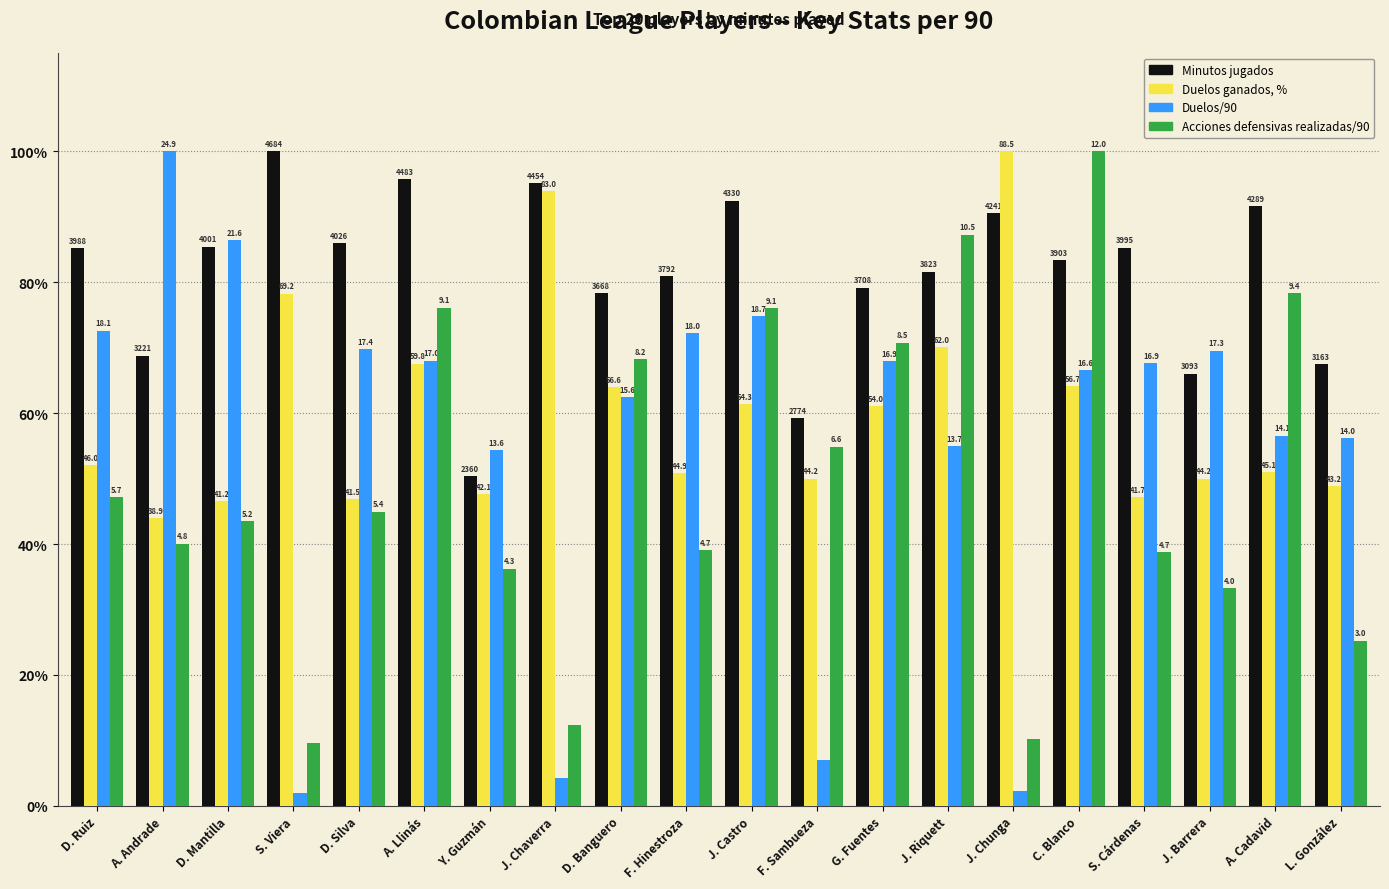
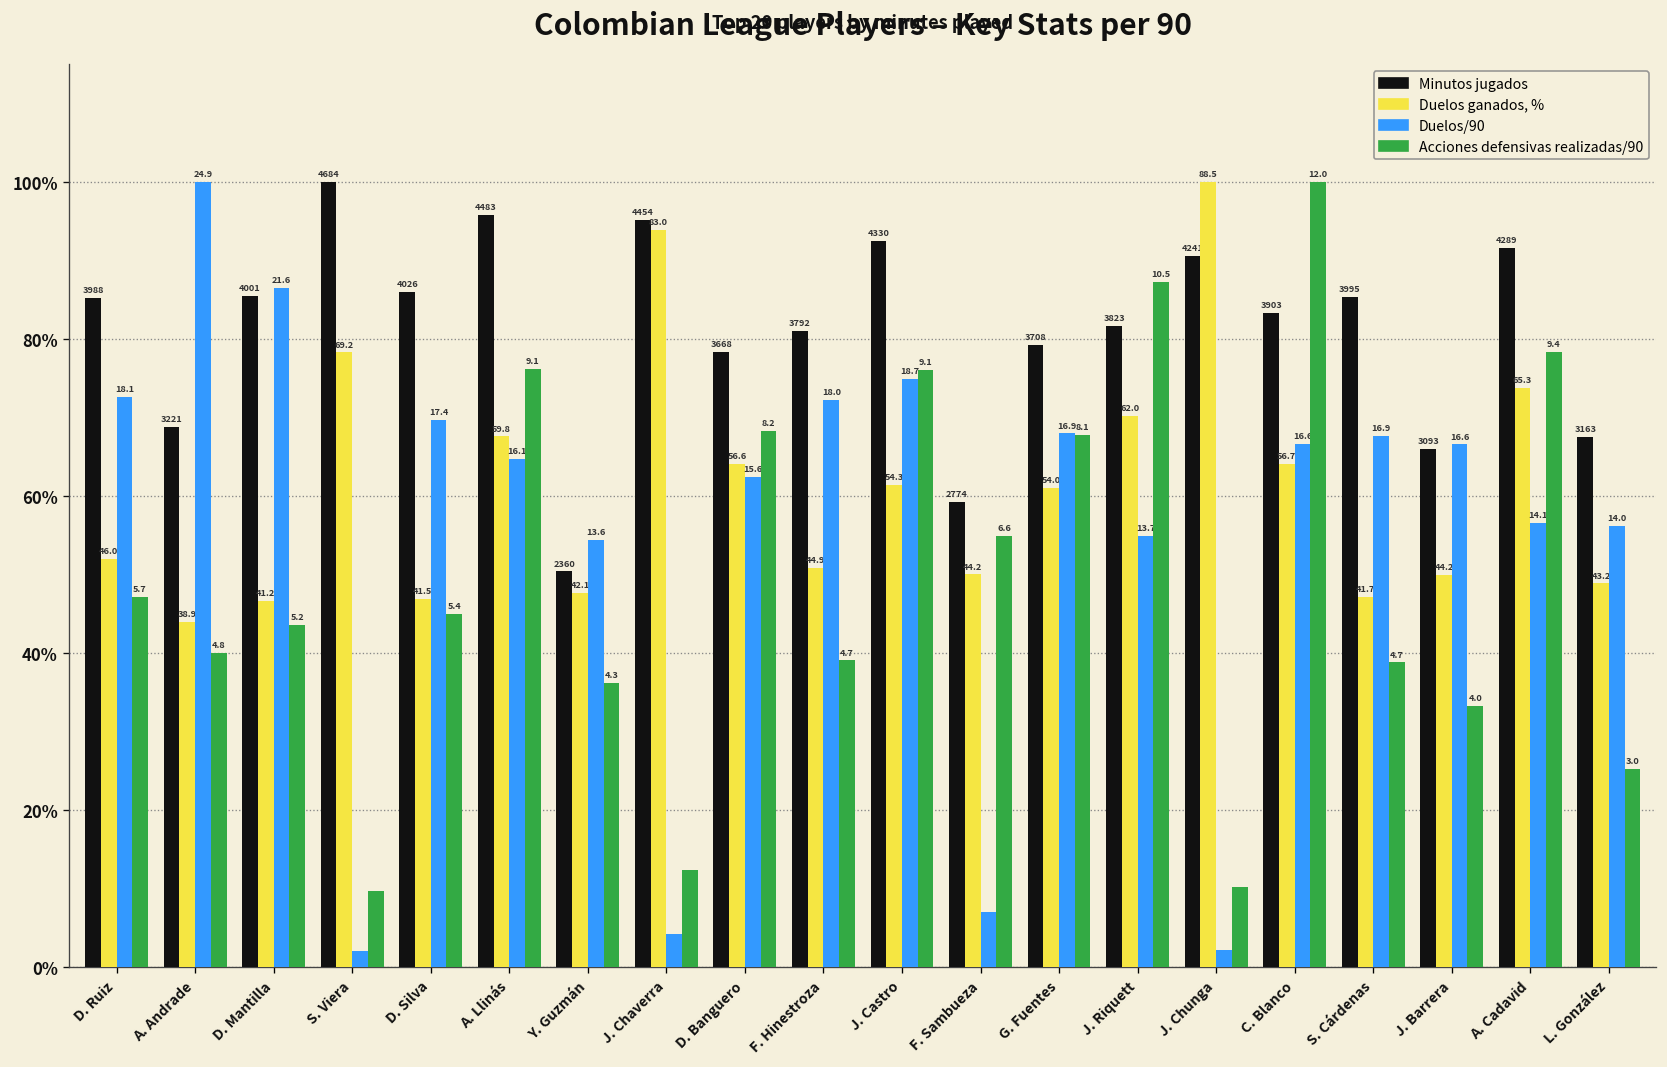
Duelos/90, A. Llinás: 17.0 -> 16.1
Acciones defensivas realizadas/90, G. Fuentes: 8.5 -> 8.1
Duelos/90, J. Barrera: 17.3 -> 16.6
Duelos ganados, %, A. Cadavid: 45.1 -> 65.3
